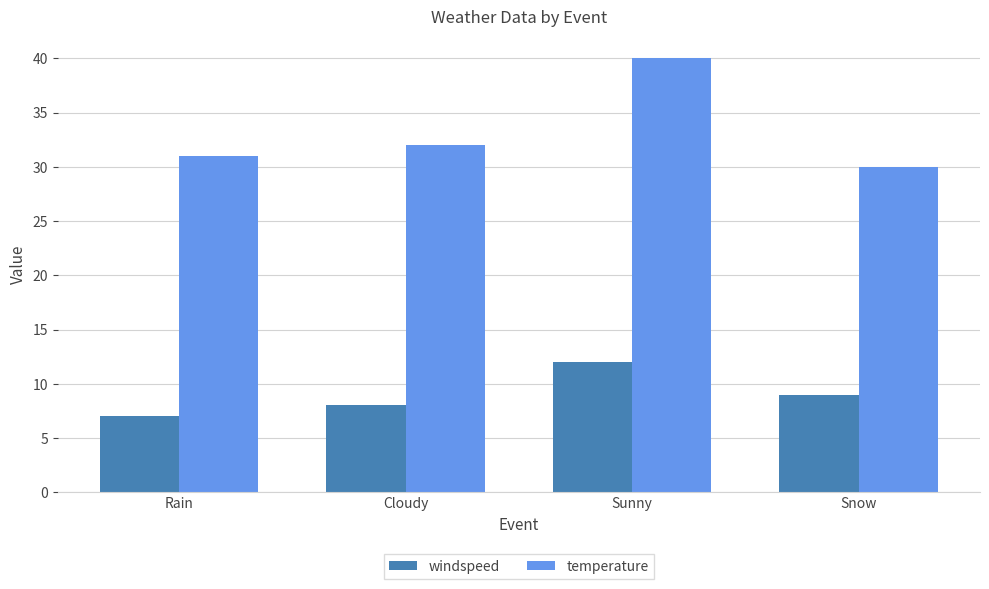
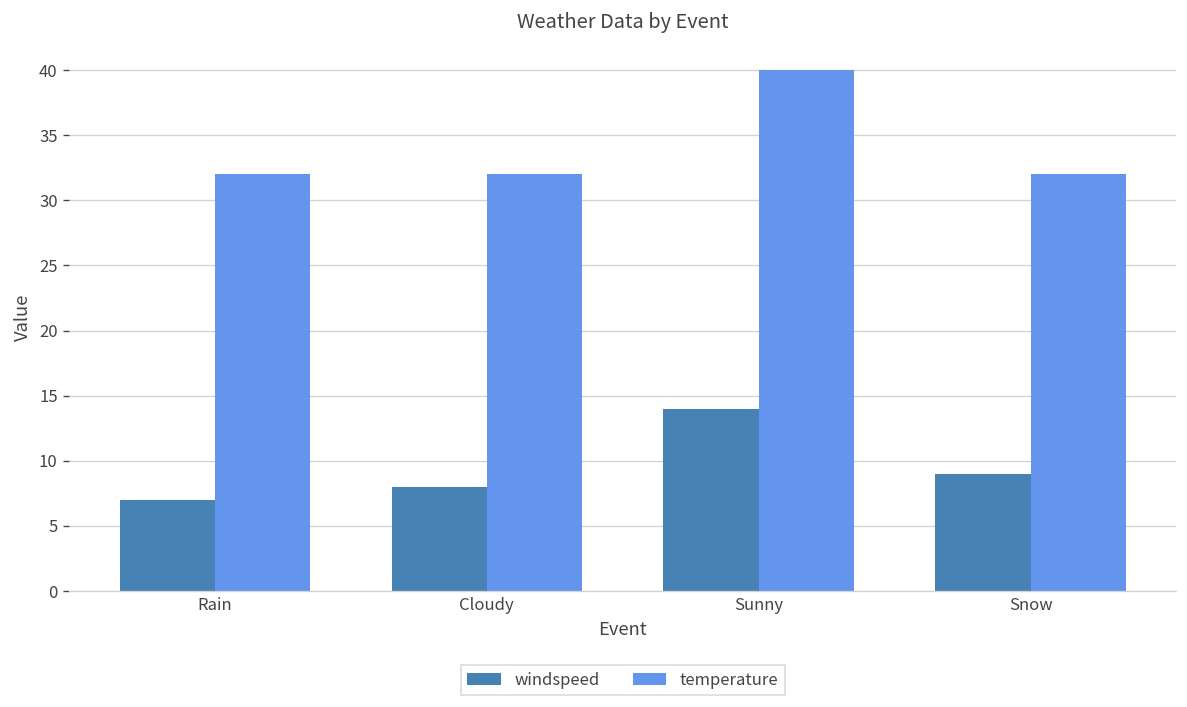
temperature, Rain: 31 -> 32
windspeed, Sunny: 12 -> 14
temperature, Snow: 30 -> 32
